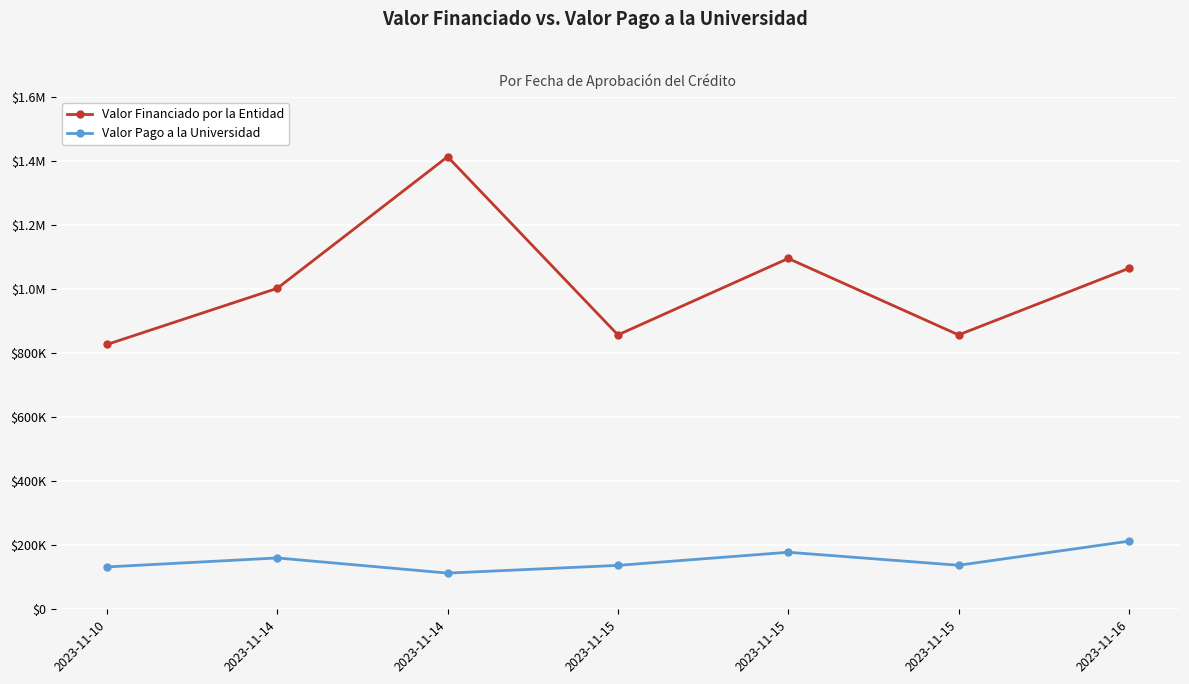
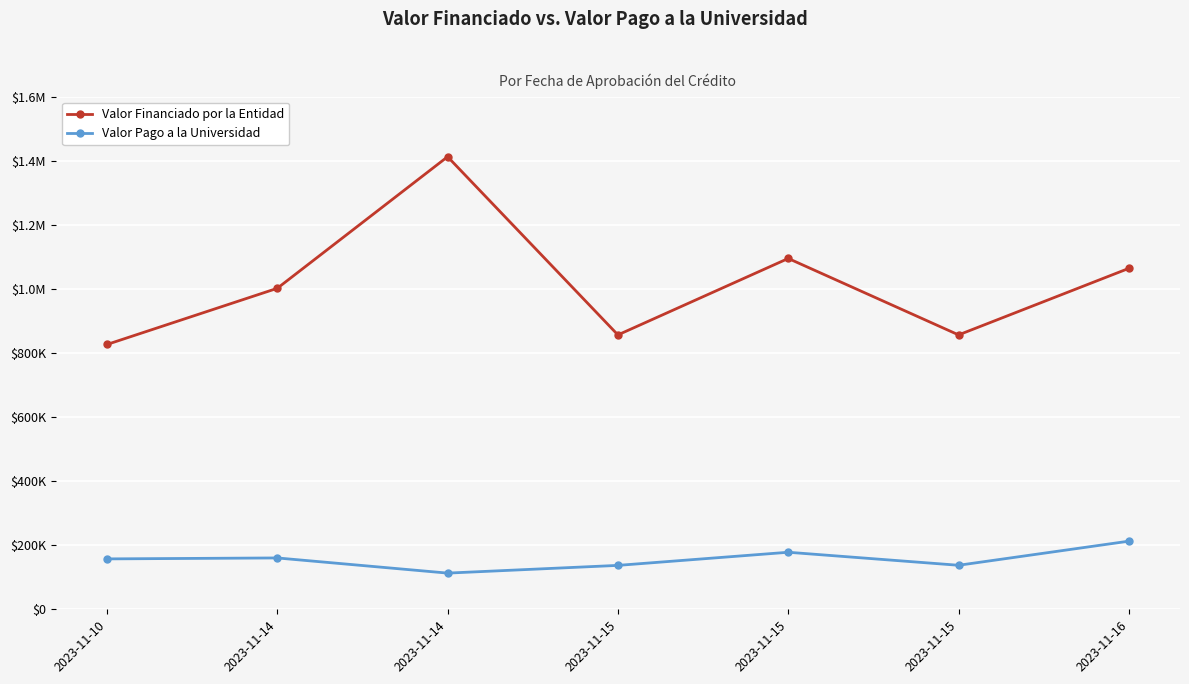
Valor Pago a la Universidad, 2023-11-10: $130000 -> $160000
